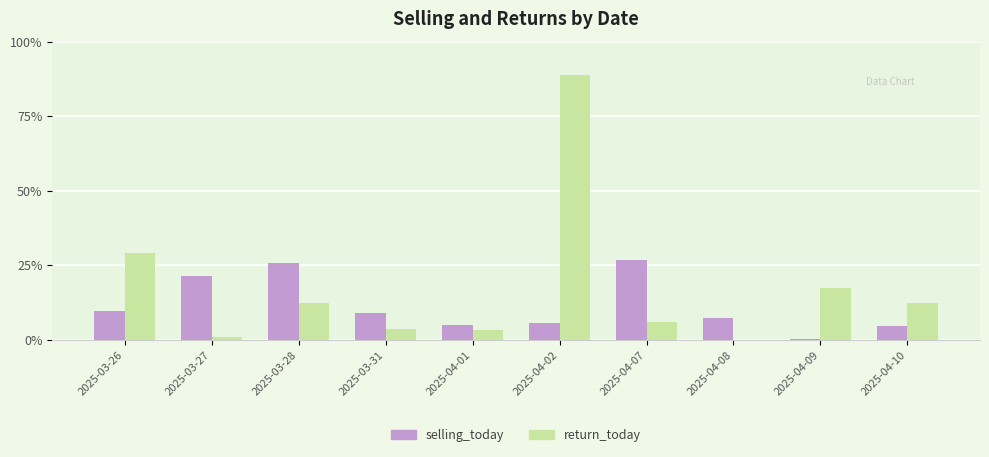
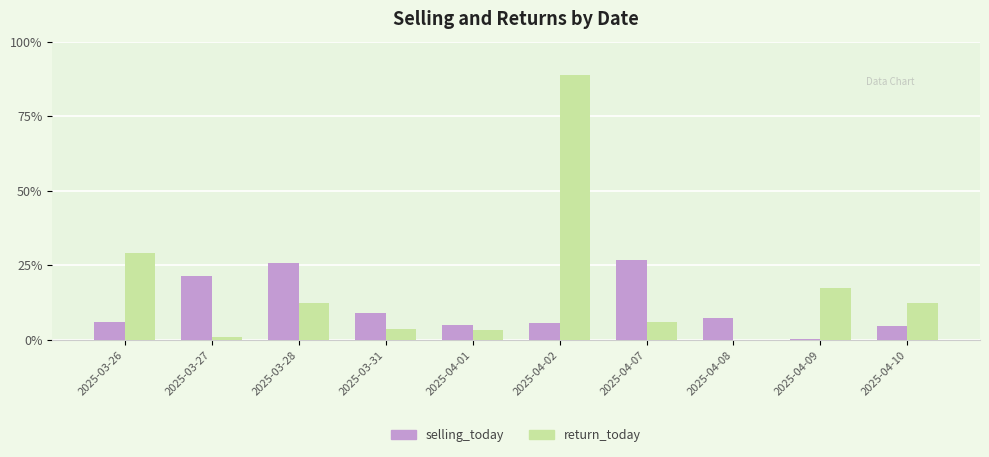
selling_today, 2025-03-26: 10% -> 6%
